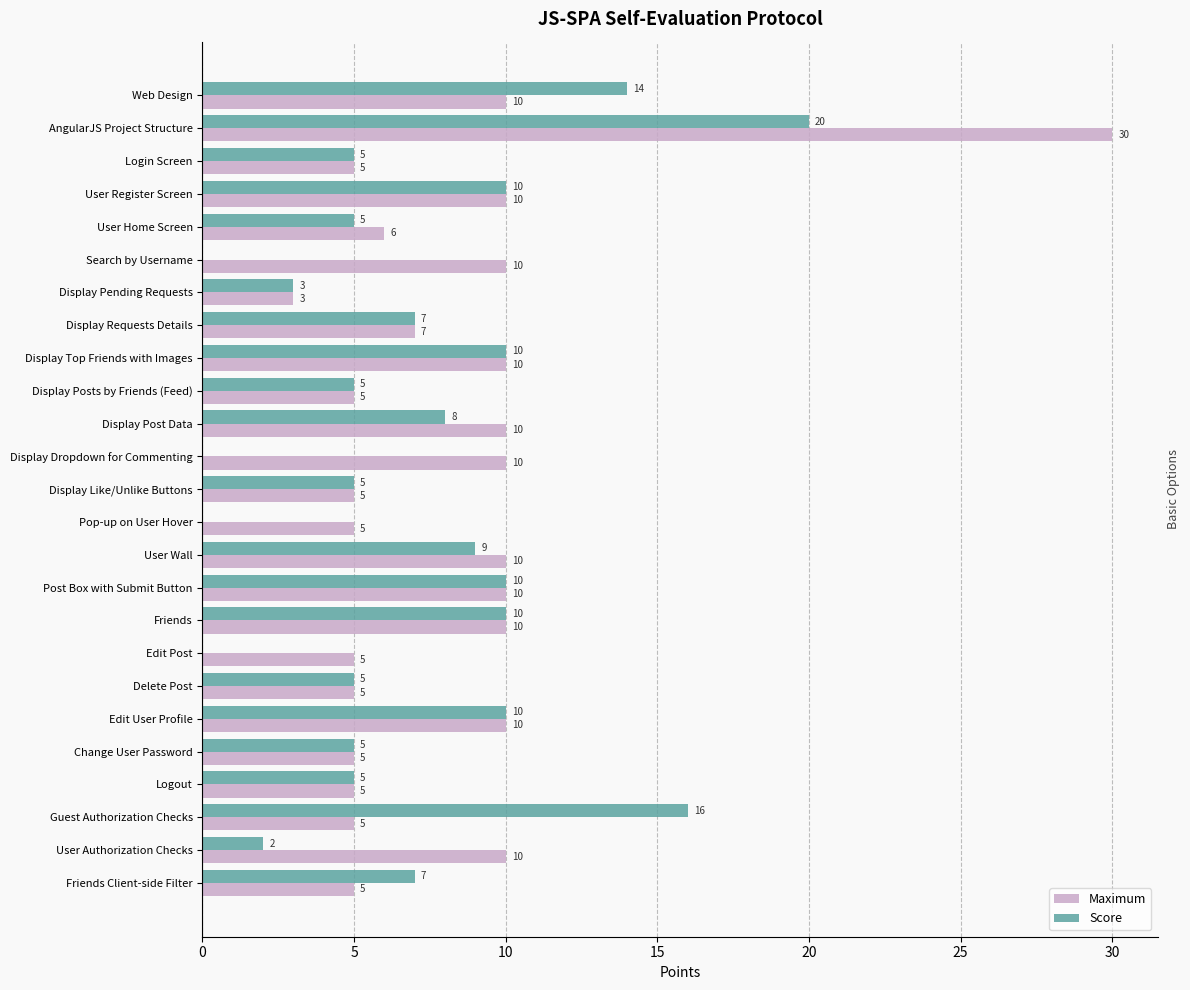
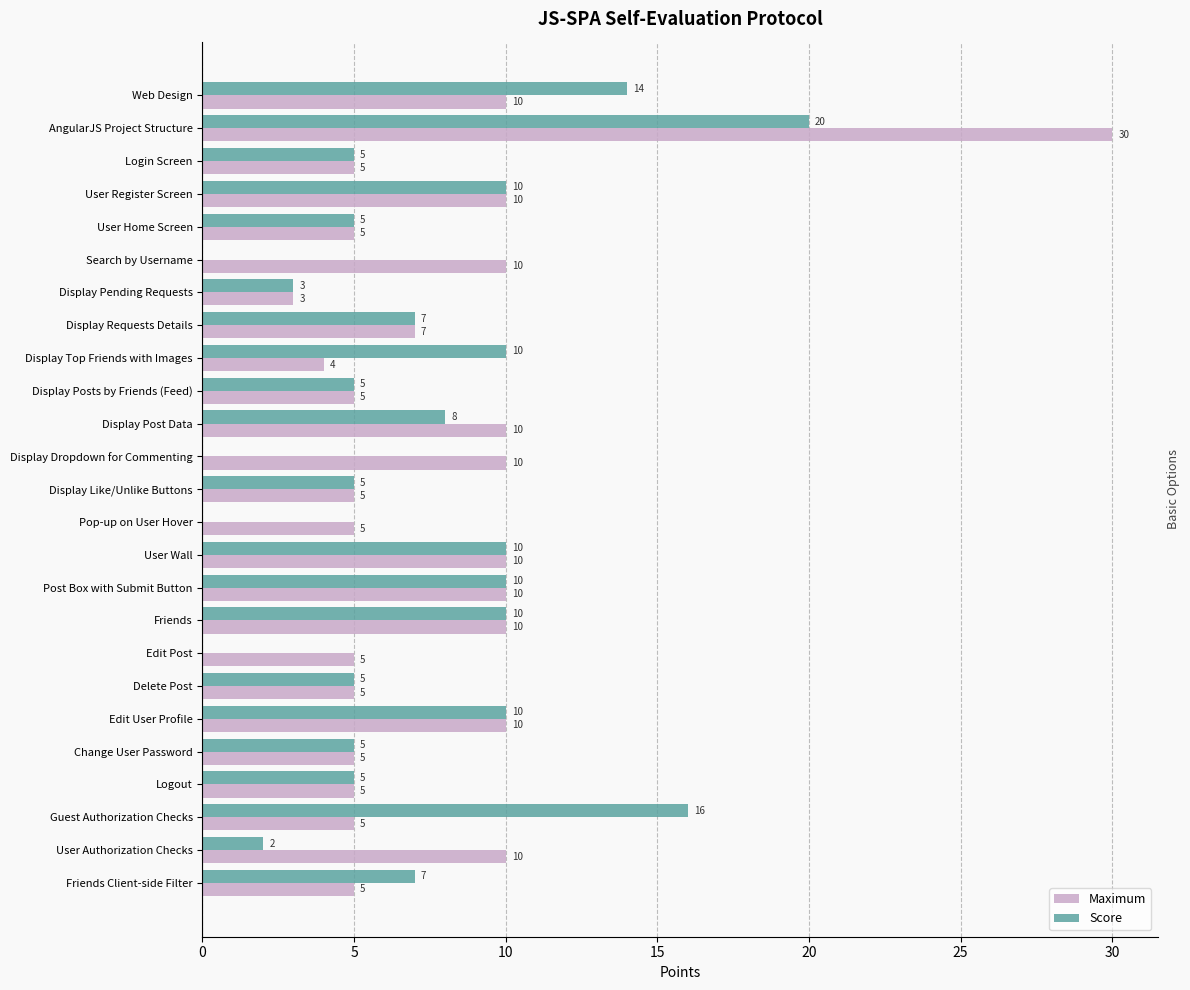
Maximum, User Home Screen: 6 -> 5
Maximum, Display Top Friends with Images: 10 -> 4
Score, User Wall: 9 -> 10
